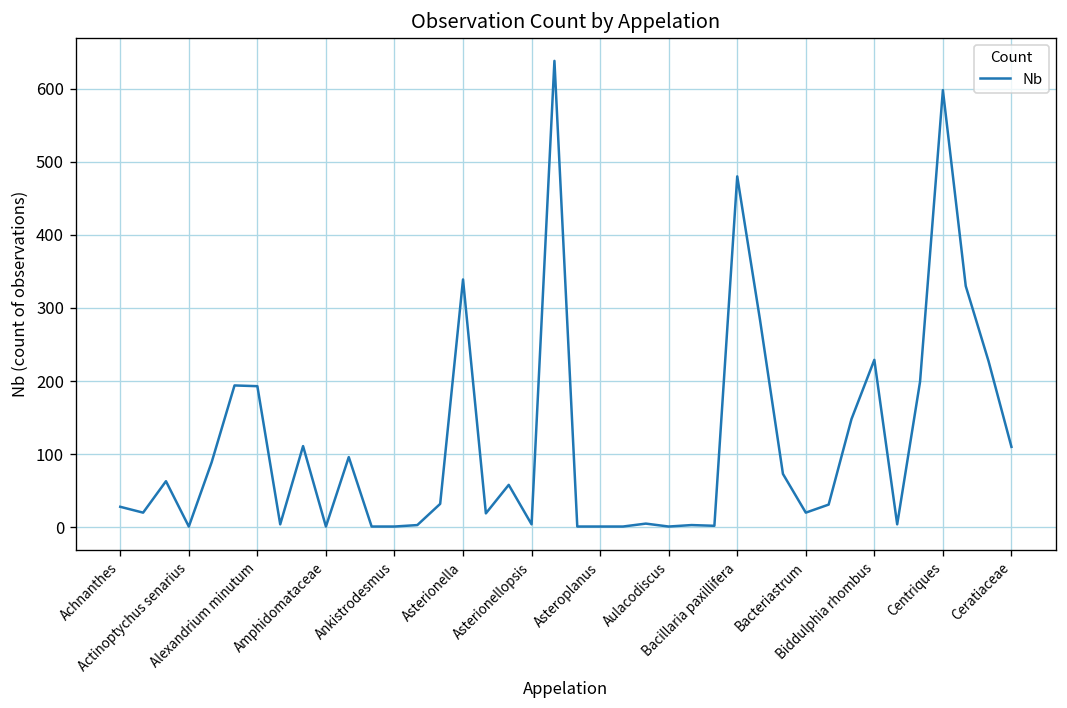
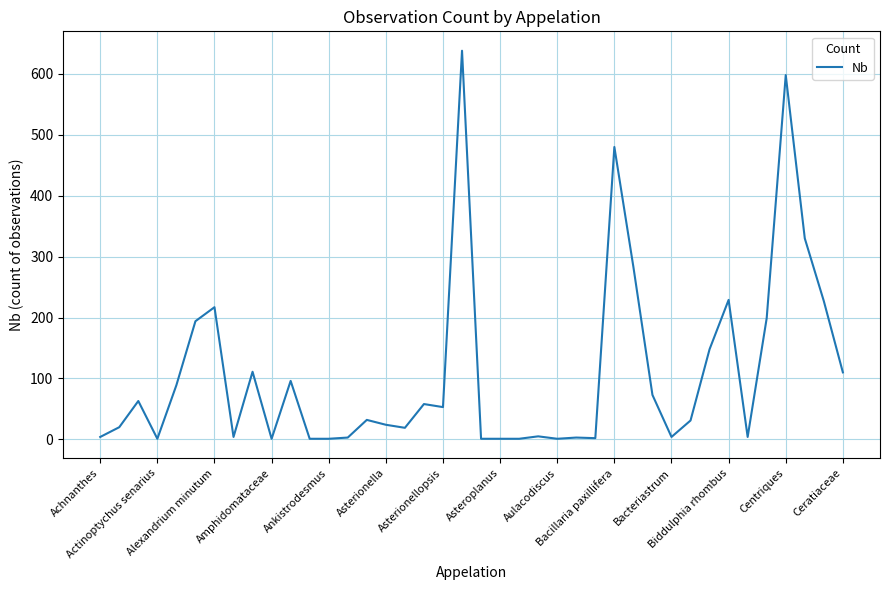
Achnanthes: 30 -> 0
Alexandrium minutum: 190 -> 220
Asterionella: 340 -> 20
Asterionellopsis: 0 -> 50
Bacteriastrum: 20 -> 0
